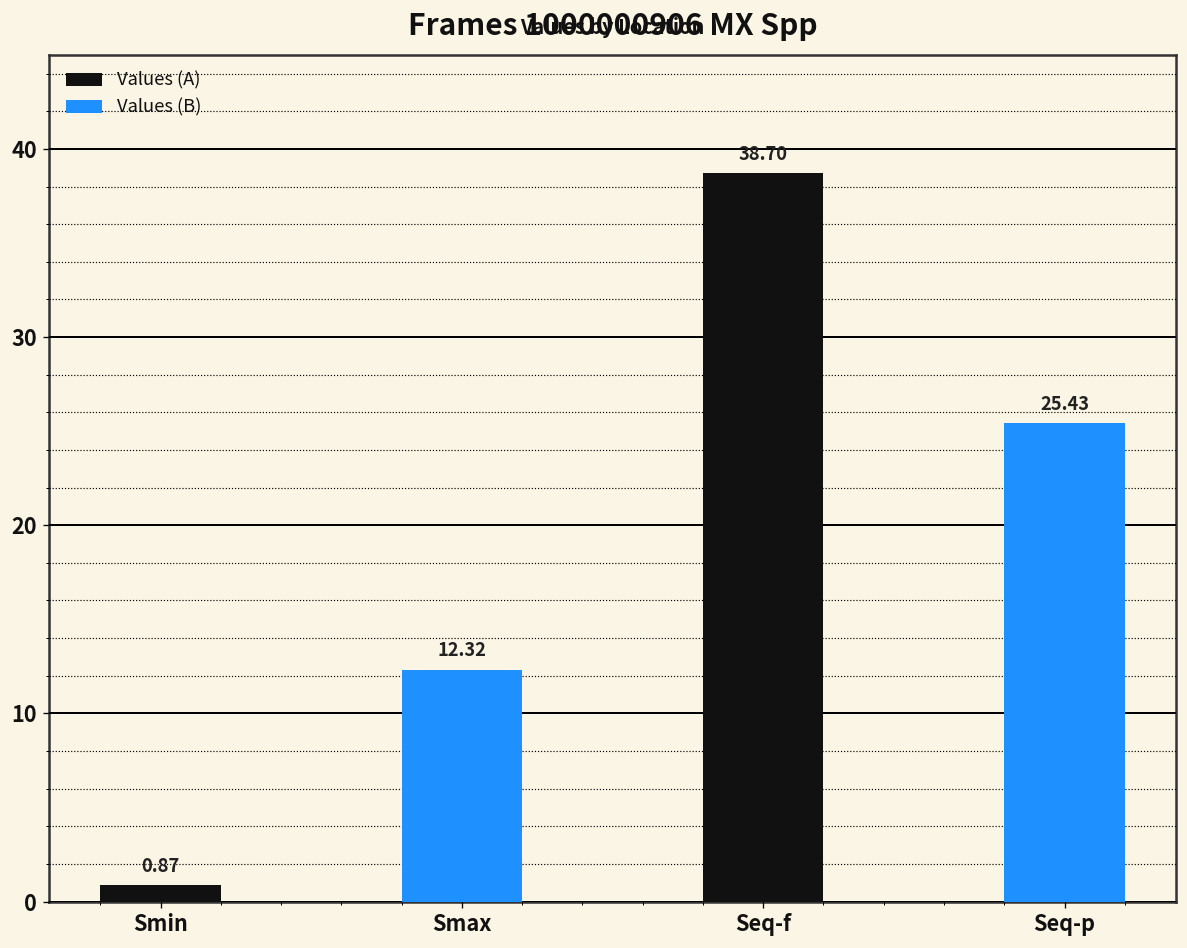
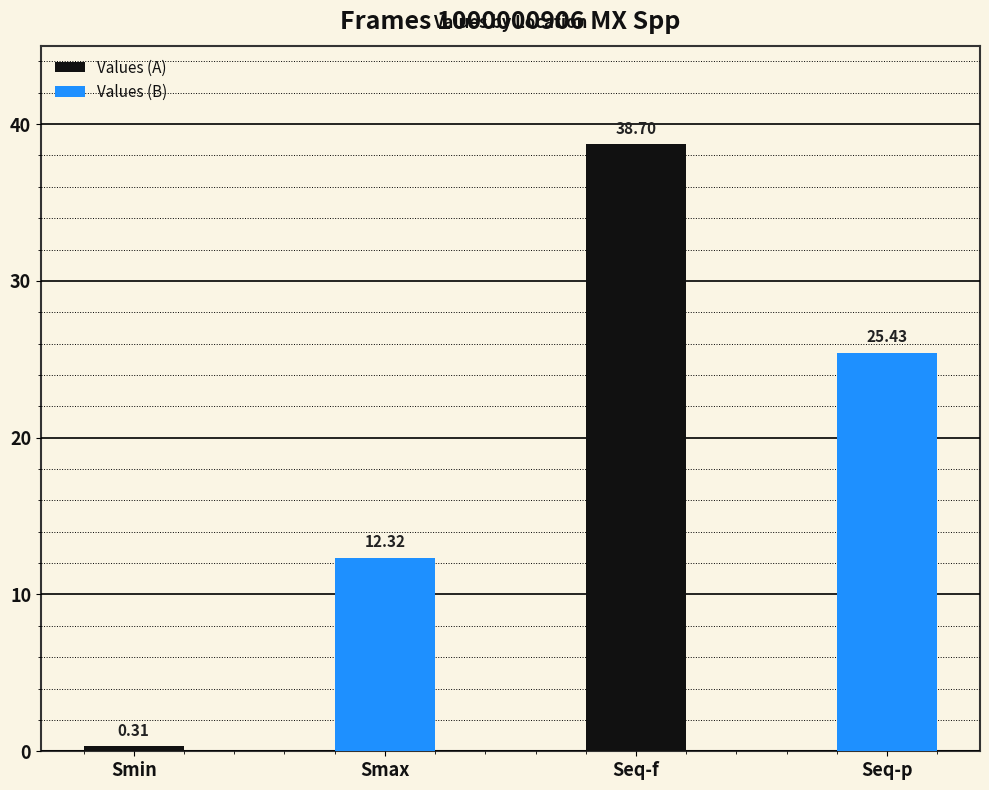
Values (A), Smin: 0.87 -> 0.31
